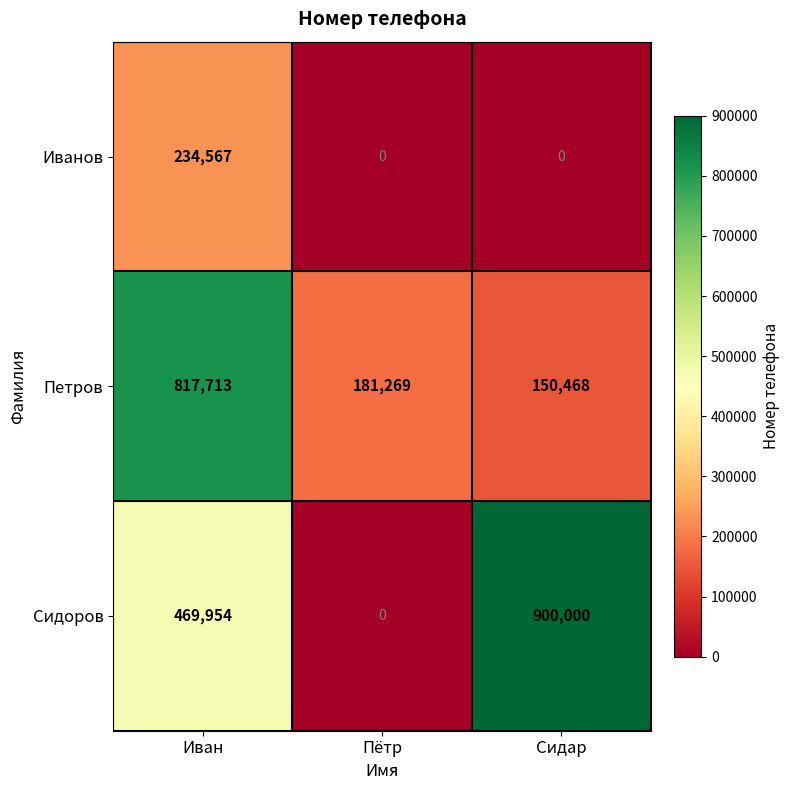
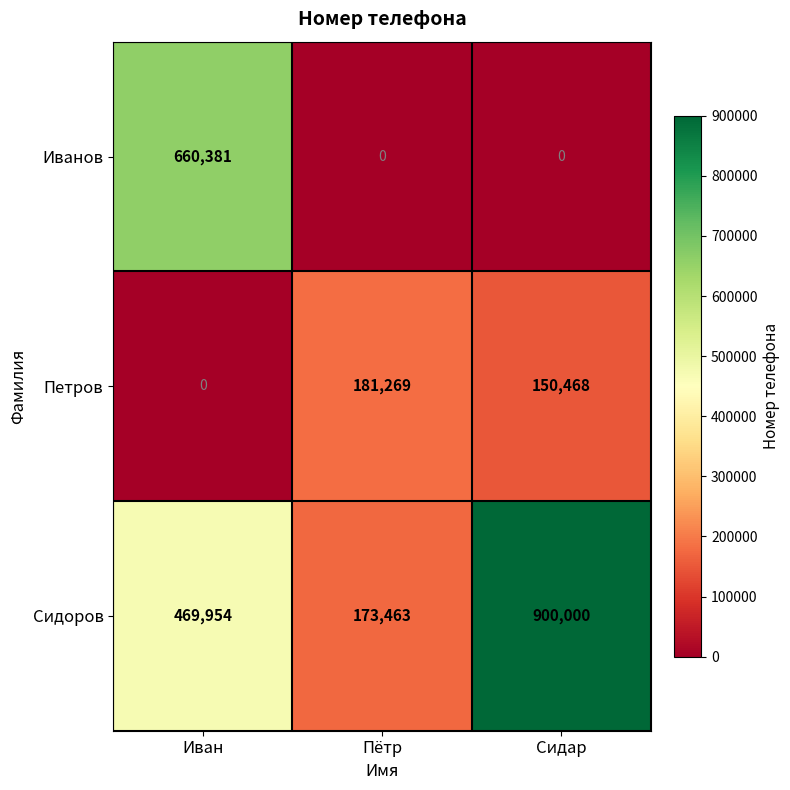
Иванов, Иван: 234,567 -> 660,381
Петров, Иван: 817,713 -> 0
Сидоров, Пётр: 0 -> 173,463
